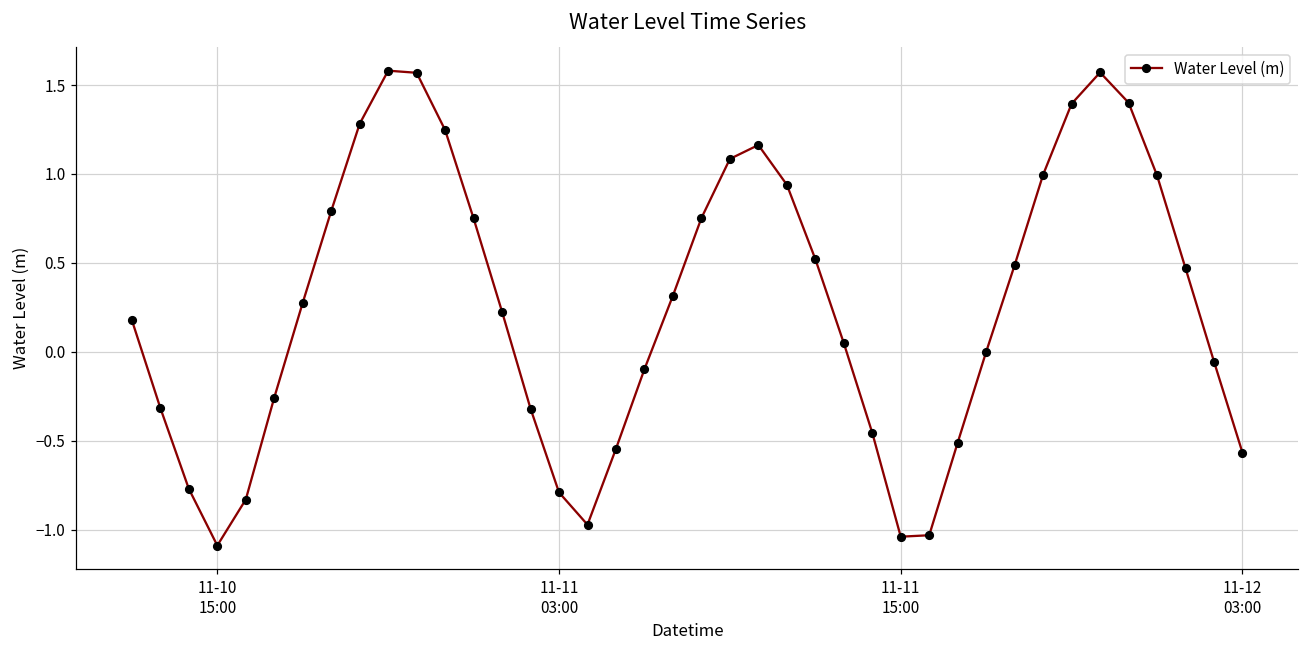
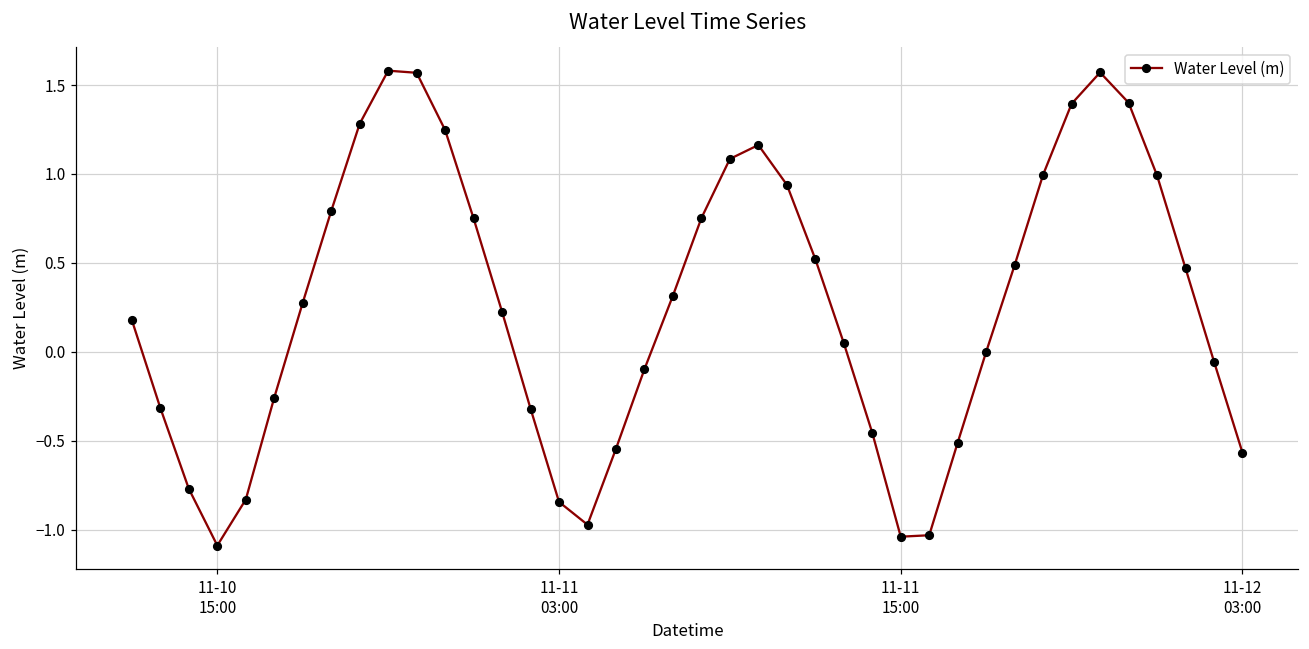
11-11 03:00: -0.79 -> -0.84
